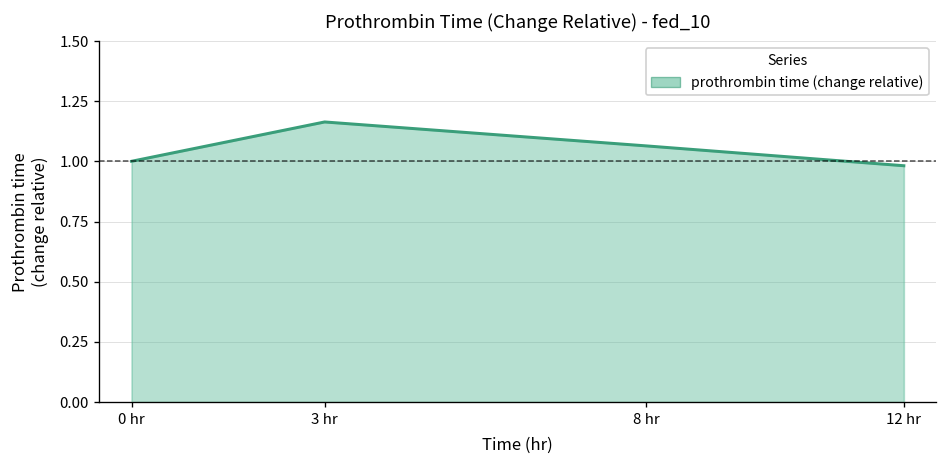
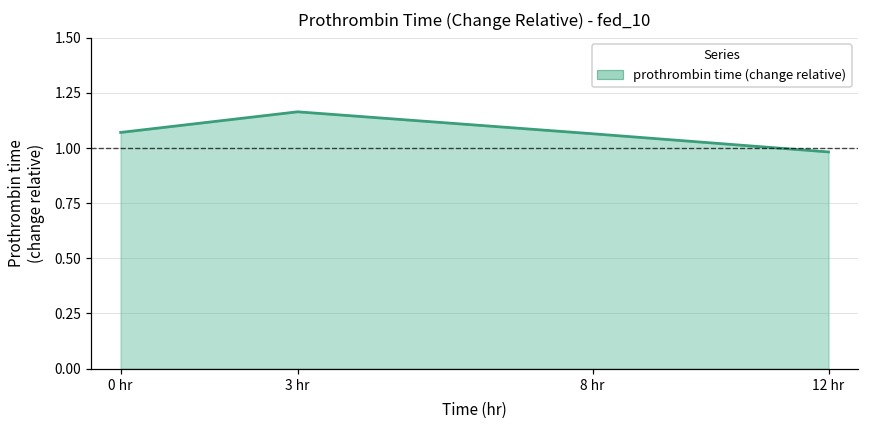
0 hr: 1.00 -> 1.07
